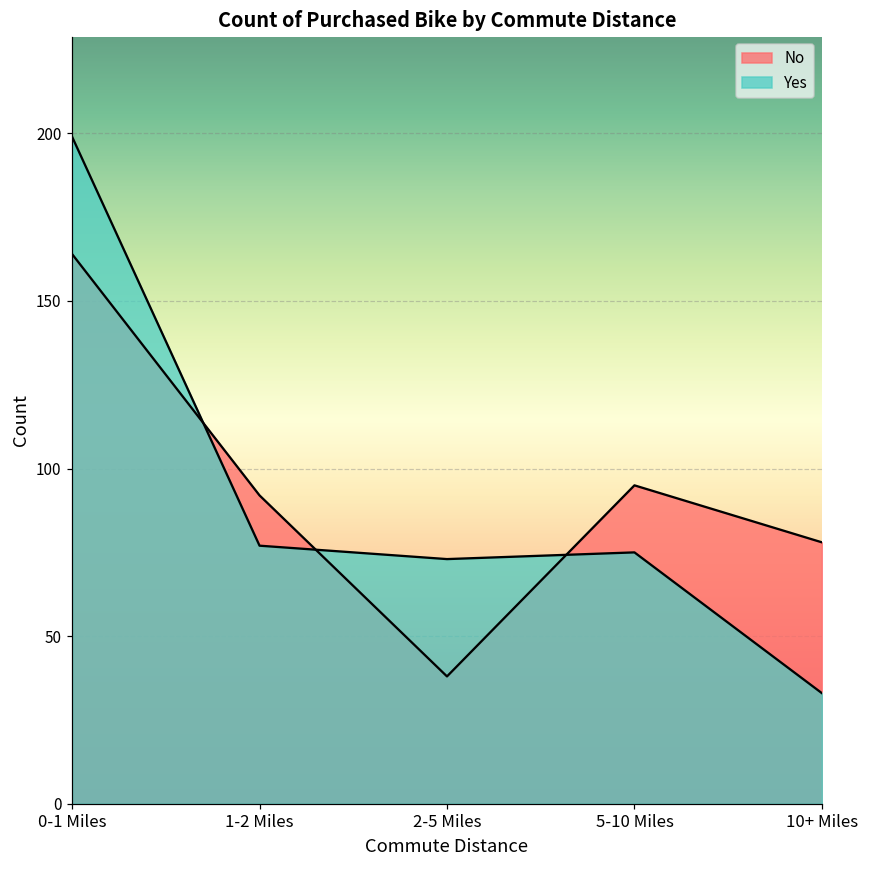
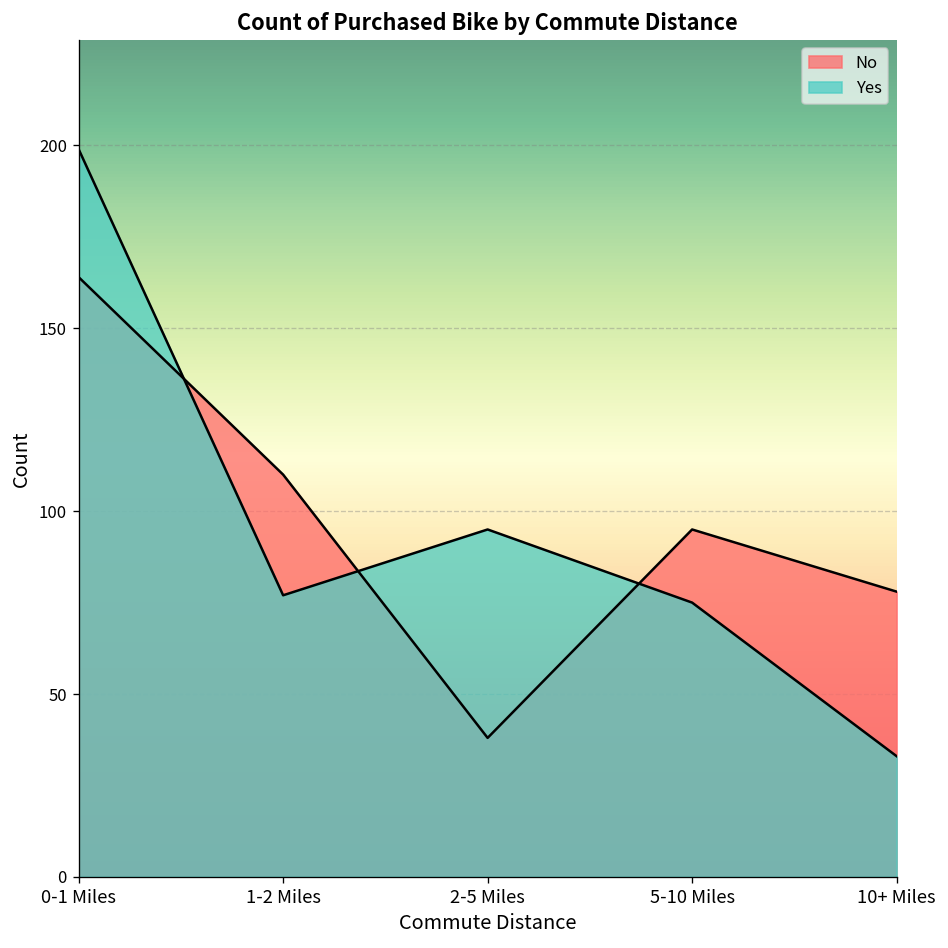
No, 1-2 Miles: 92 -> 110
Yes, 2-5 Miles: 73 -> 95
